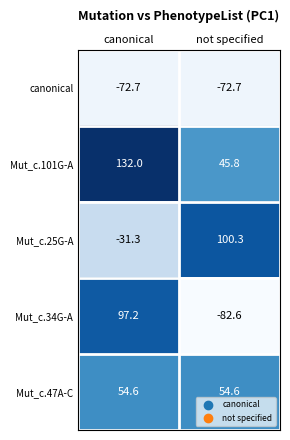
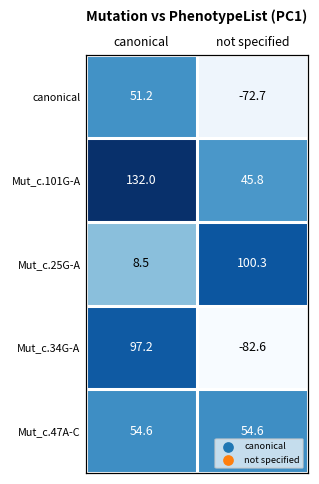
canonical, canonical: -72.7 -> 51.2
Mut_c.25G-A, canonical: -31.3 -> 8.5
